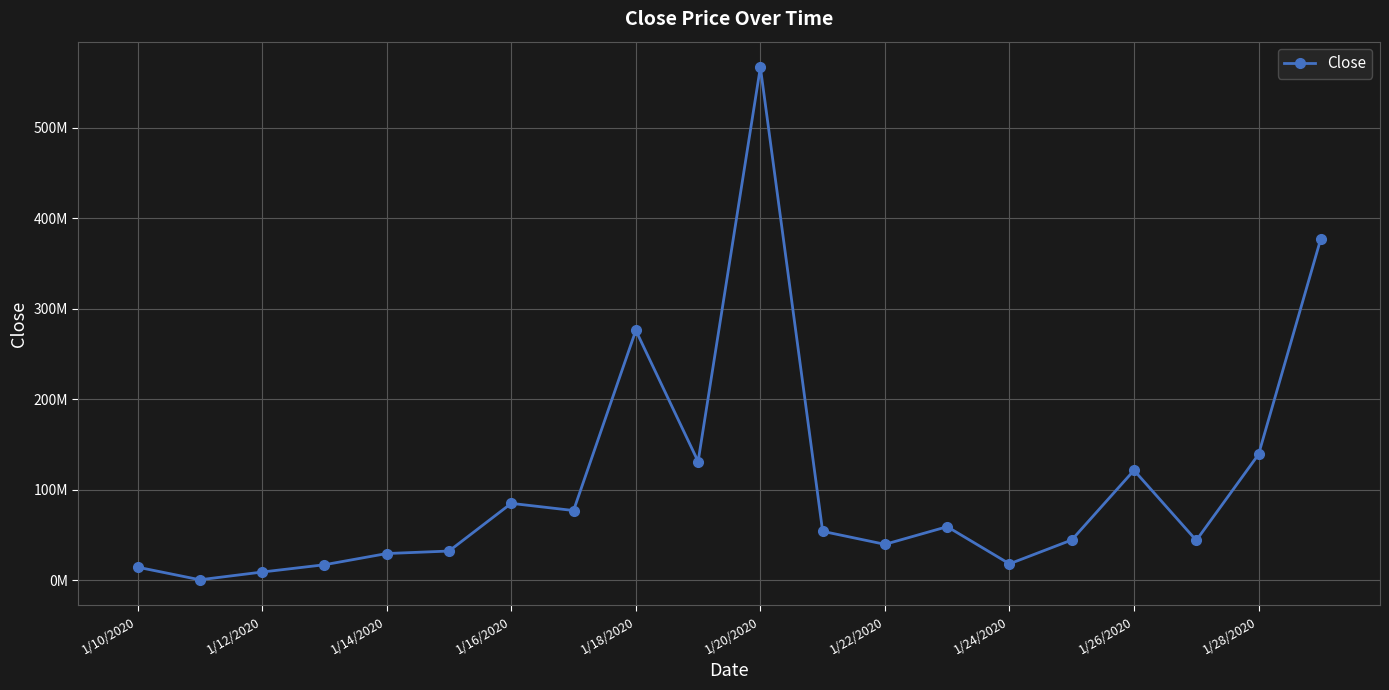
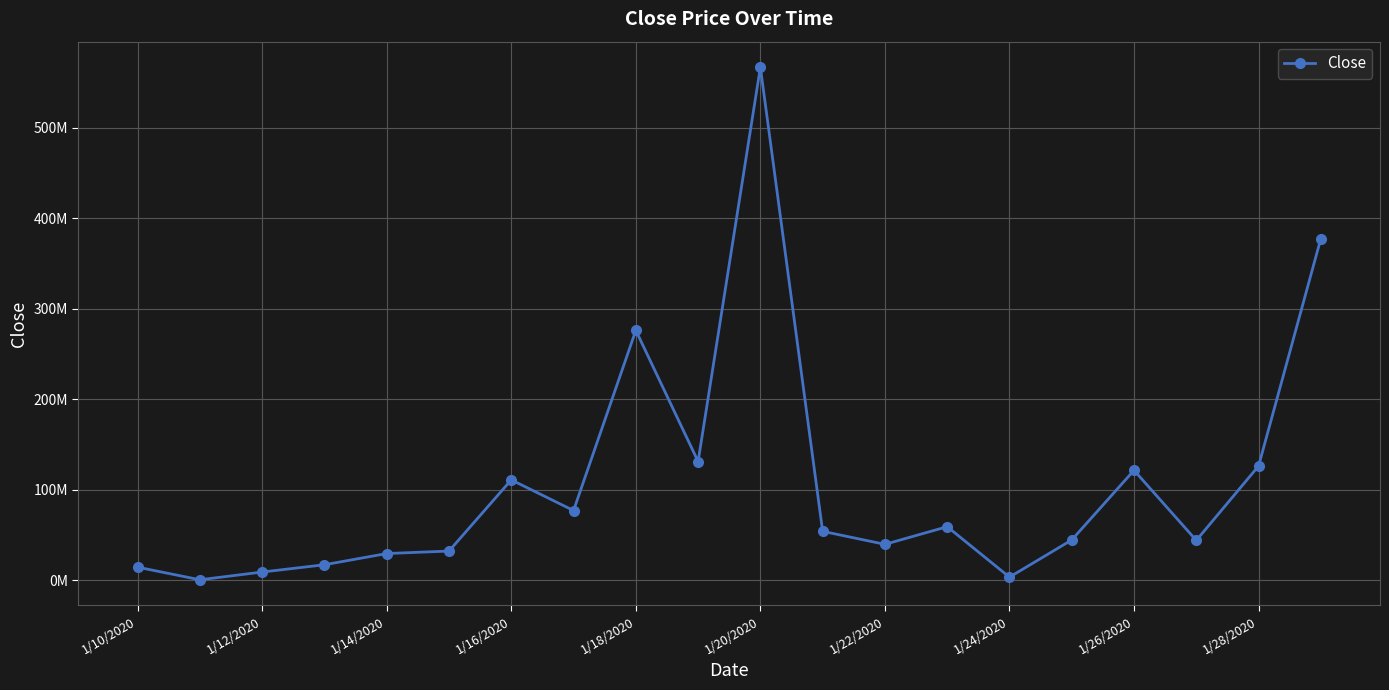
1/16/2020: 80000000 -> 110000000
1/24/2020: 20000000 -> 0
1/28/2020: 140000000 -> 130000000
